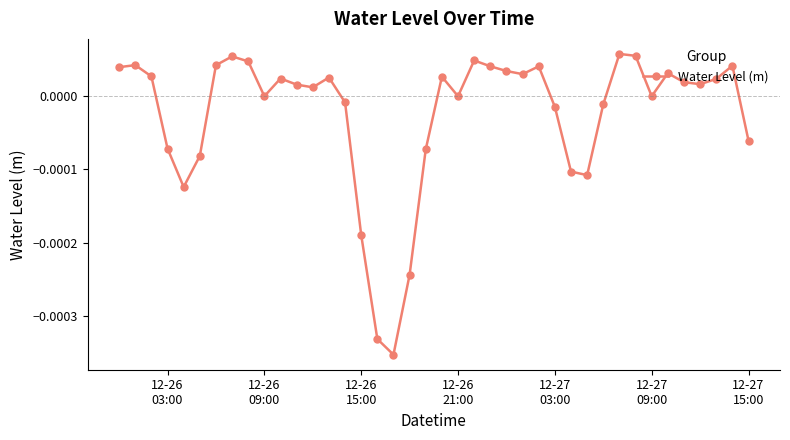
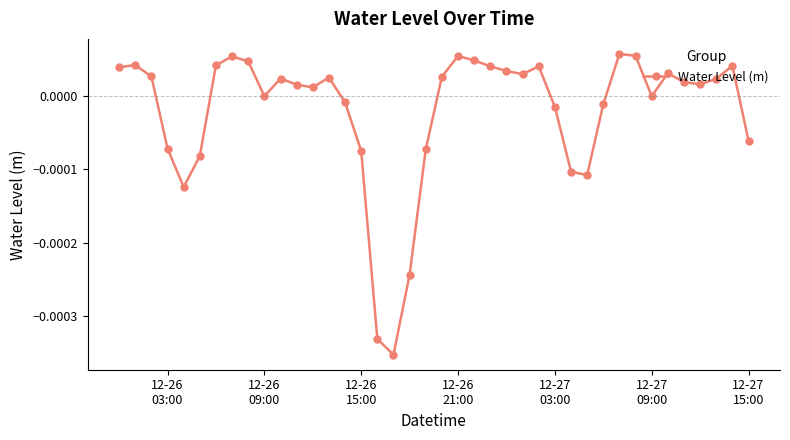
12-26 15:00: -0.00019 -> -0.00007
12-26 21:00: 0.0000 -> 0.0001
